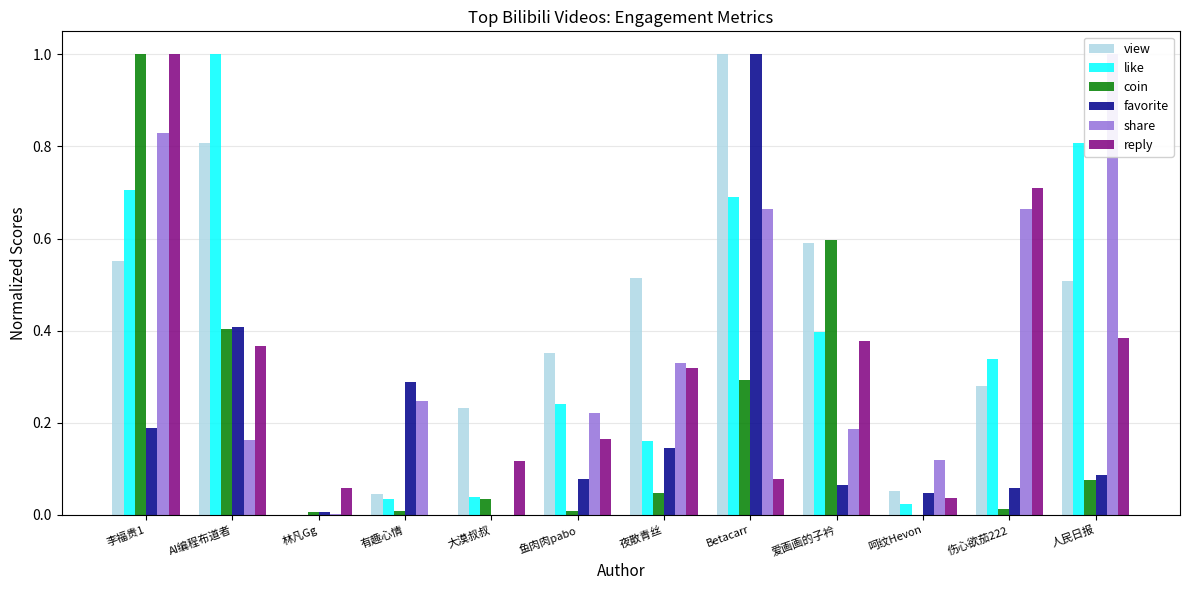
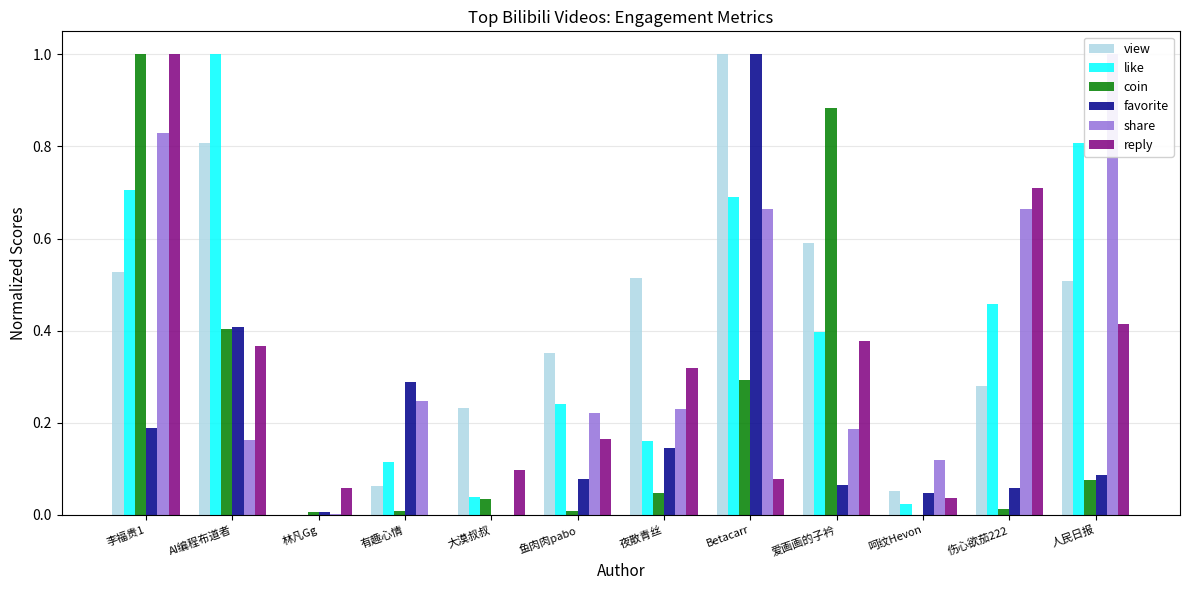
view, 李福贵1: 0.55 -> 0.53
view, 有趣心情: 0.04 -> 0.06
like, 有趣心情: 0.03 -> 0.12
reply, 大漠叔叔: 0.12 -> 0.10
share, 夜散青丝: 0.33 -> 0.23
coin, 爱画画的子衿: 0.60 -> 0.88
like, 伤心欲茄222: 0.34 -> 0.46
reply, 人民日报: 0.38 -> 0.42
